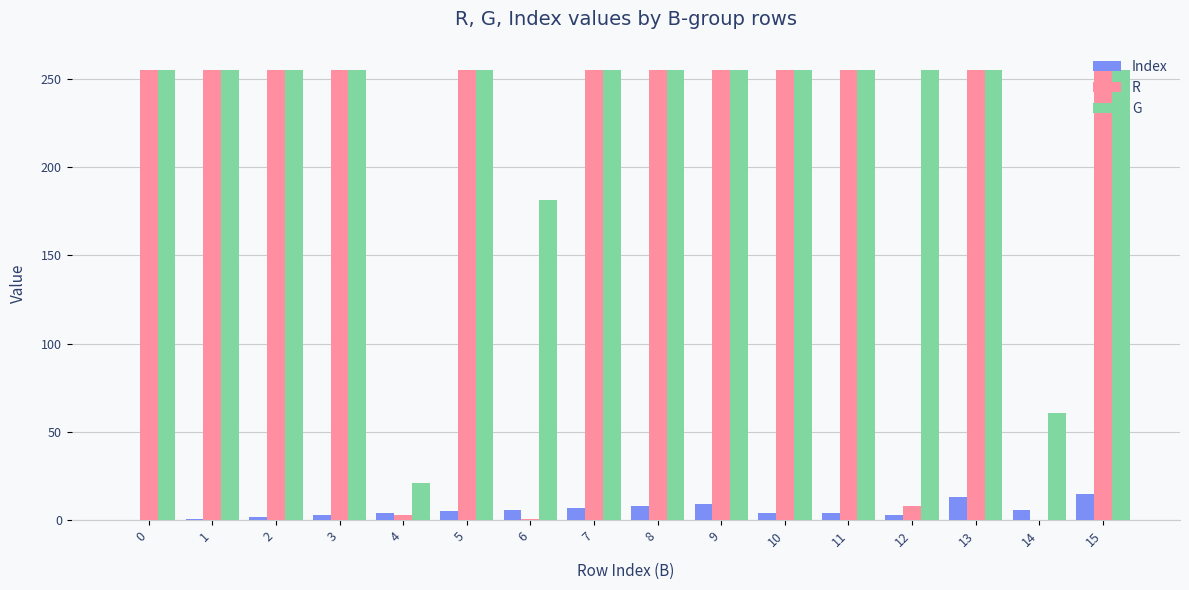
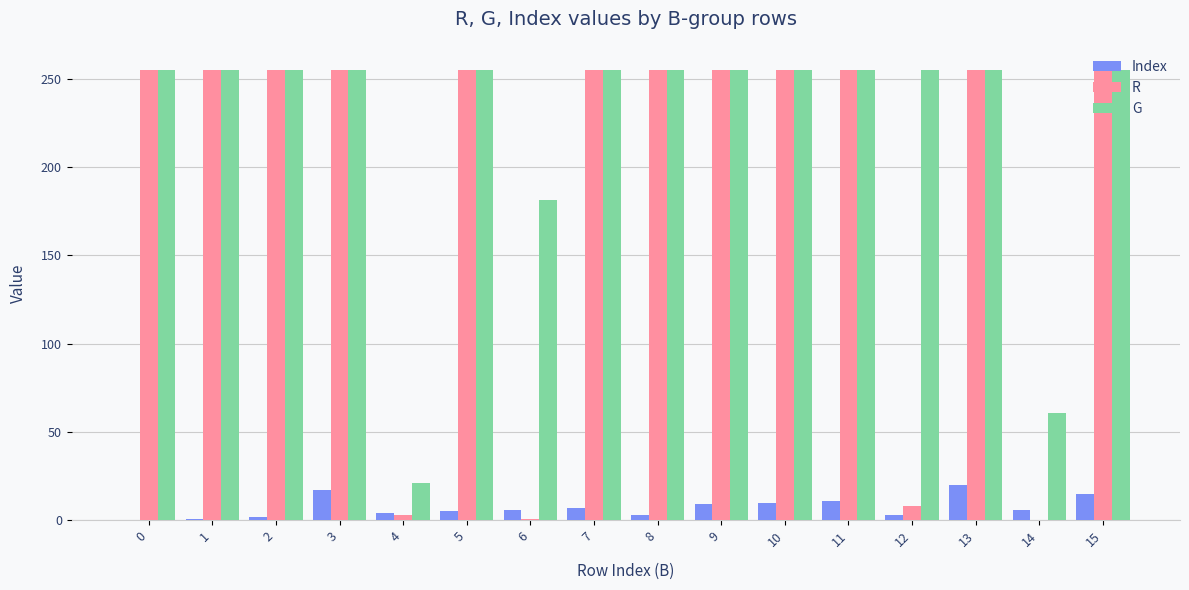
Index, 3: 3 -> 17
Index, 8: 8 -> 3
Index, 10: 4 -> 10
Index, 11: 4 -> 11
Index, 13: 13 -> 20
